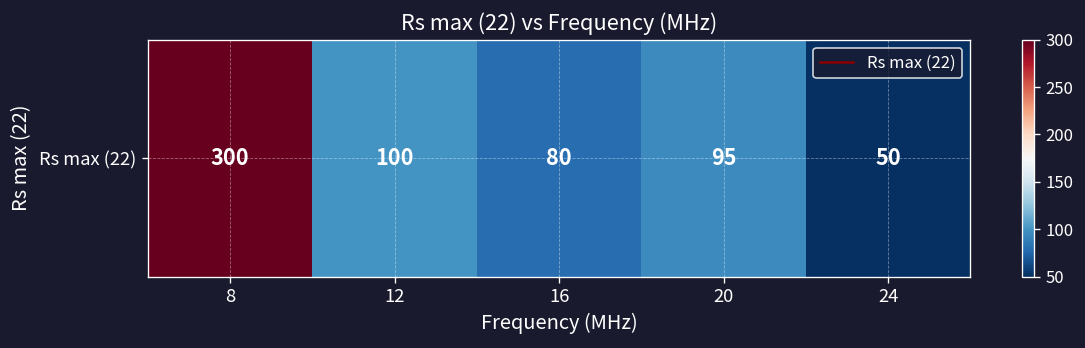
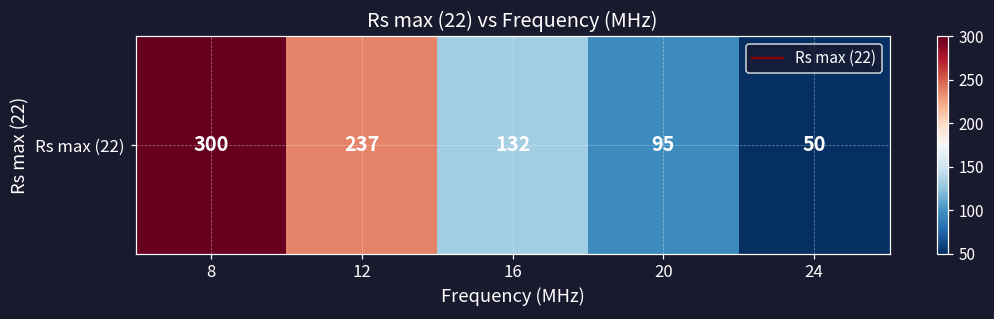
Rs max (22), 12: 100 -> 237
Rs max (22), 16: 80 -> 132
